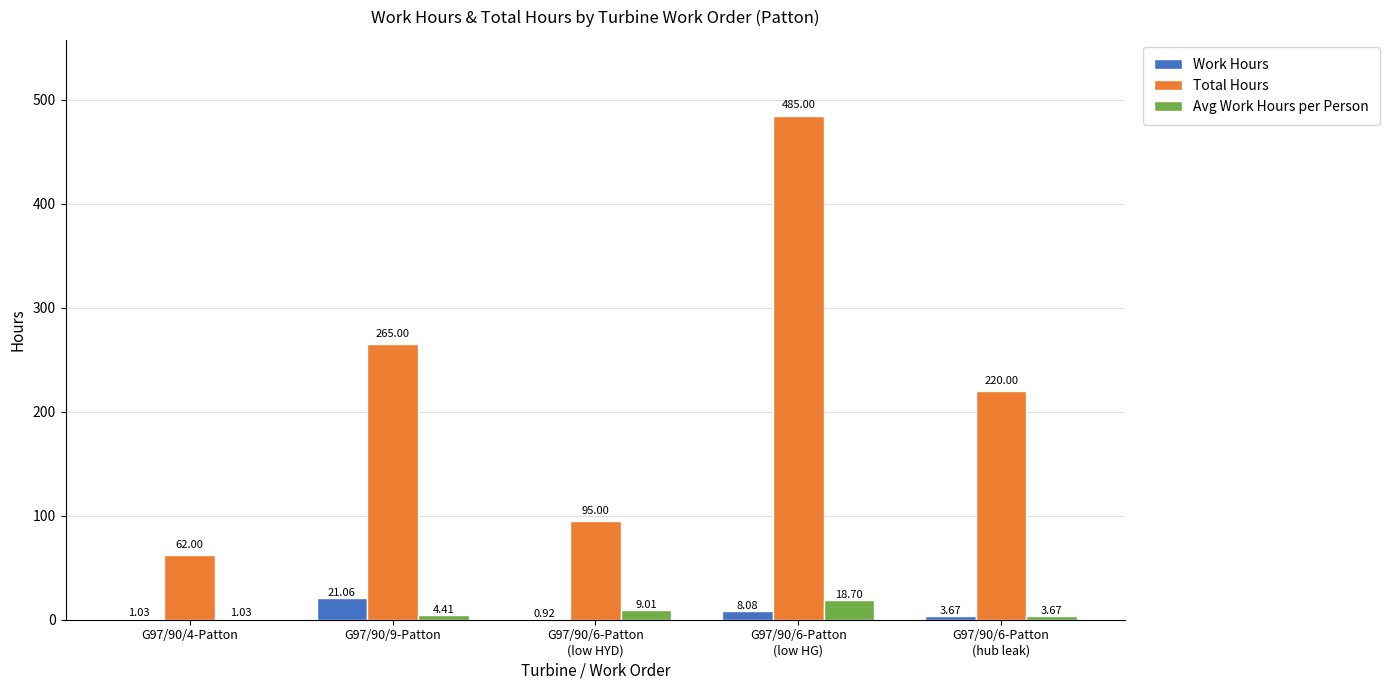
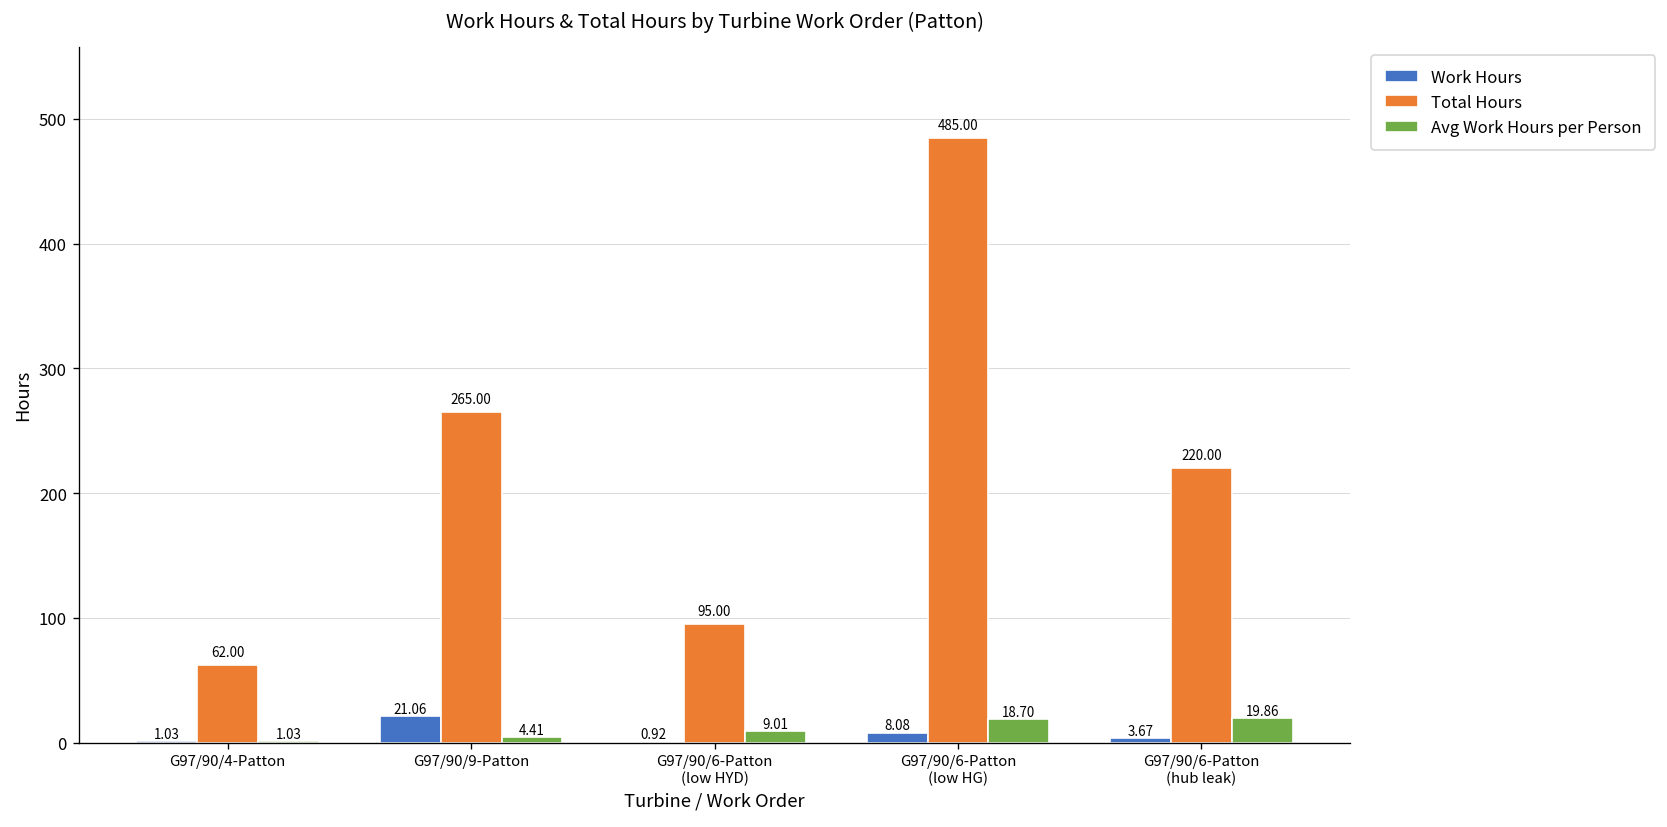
Avg Work Hours per Person, G97/90/6-Patton (hub leak): 3.67 -> 19.86
